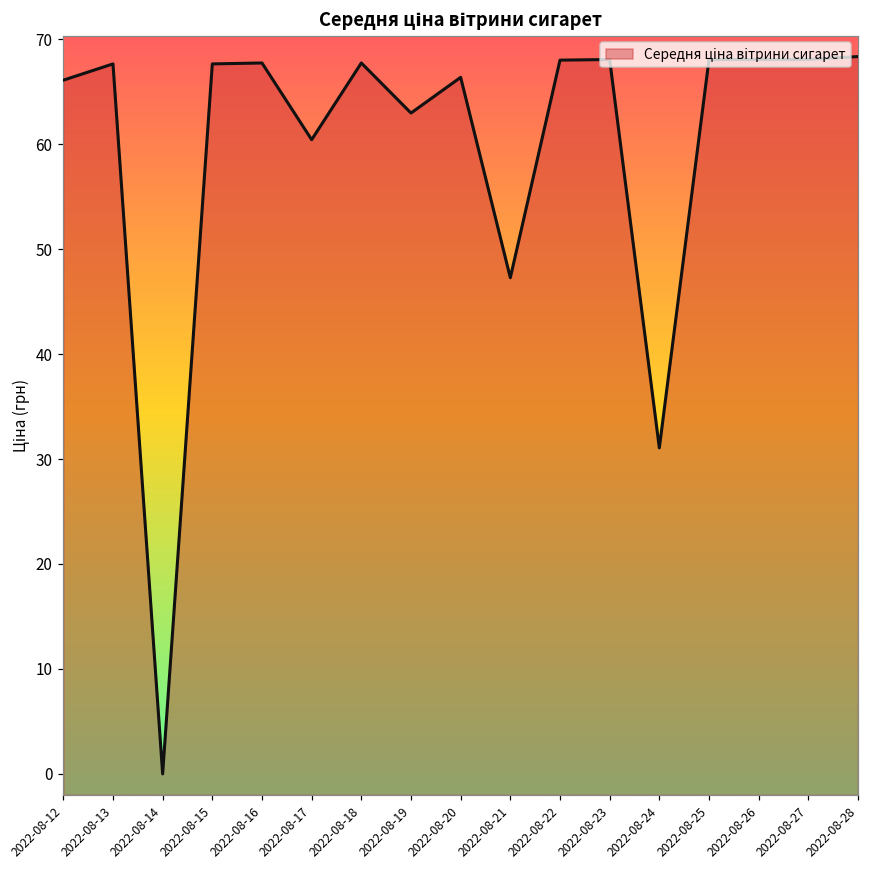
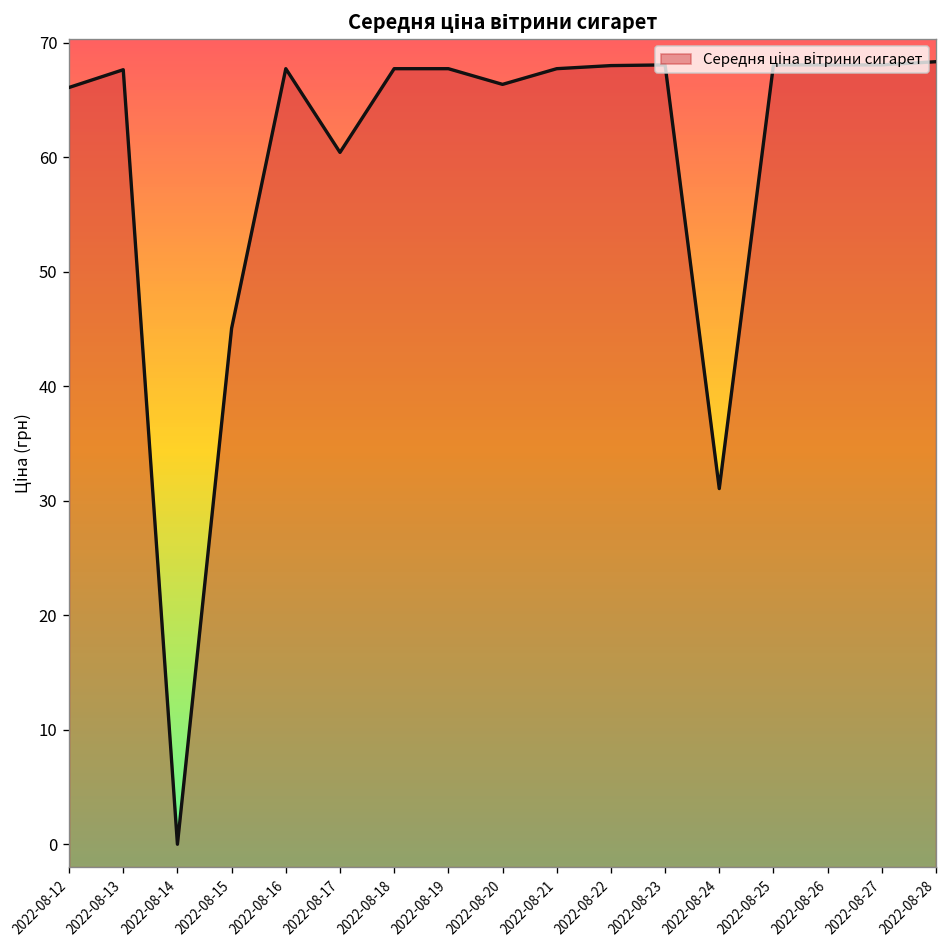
2022-08-15: 68 -> 45
2022-08-19: 63 -> 68
2022-08-21: 47 -> 68
